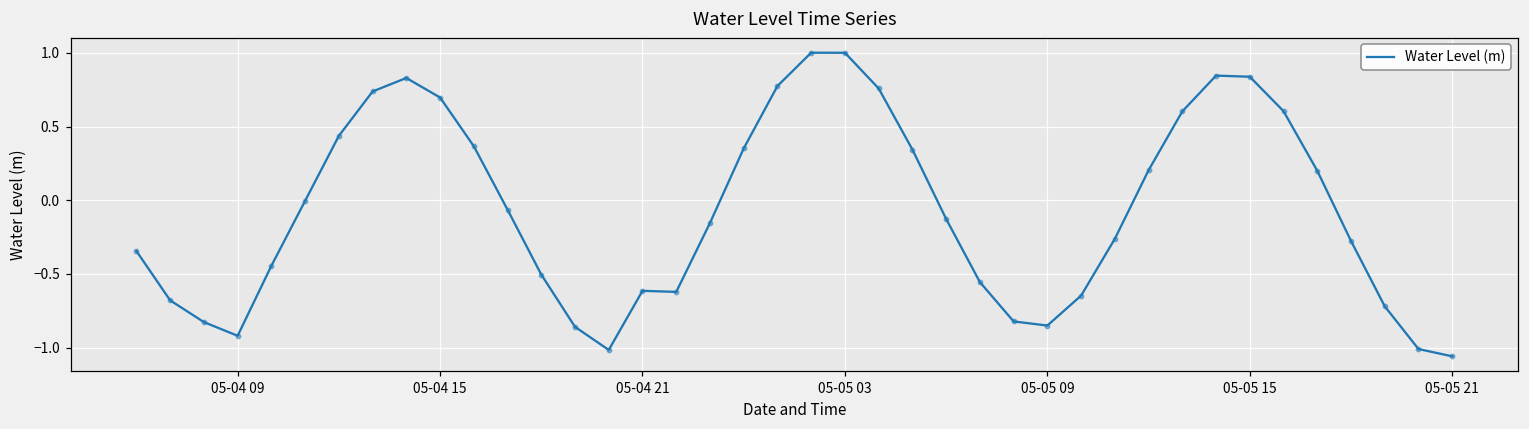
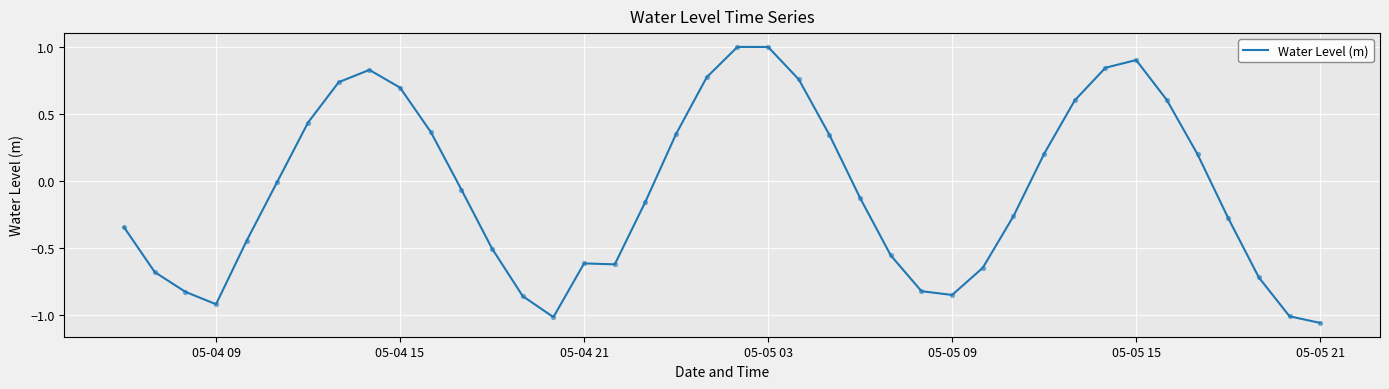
05-05 15: 0.84 -> 0.90
